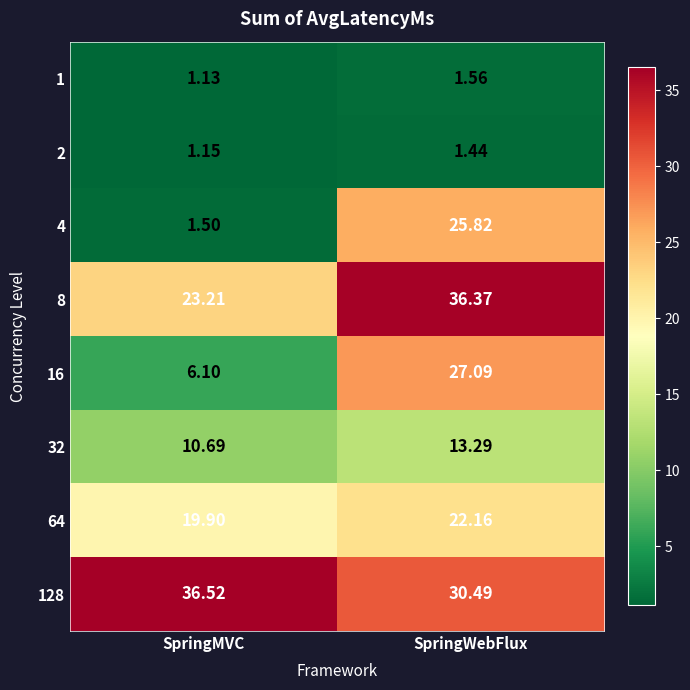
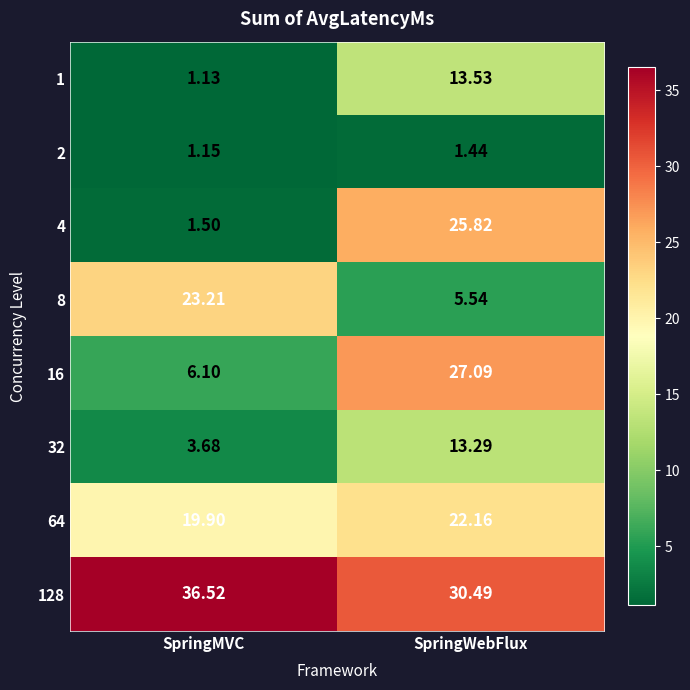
1, SpringWebFlux: 1.56 -> 13.53
8, SpringWebFlux: 36.37 -> 5.54
32, SpringMVC: 10.69 -> 3.68
